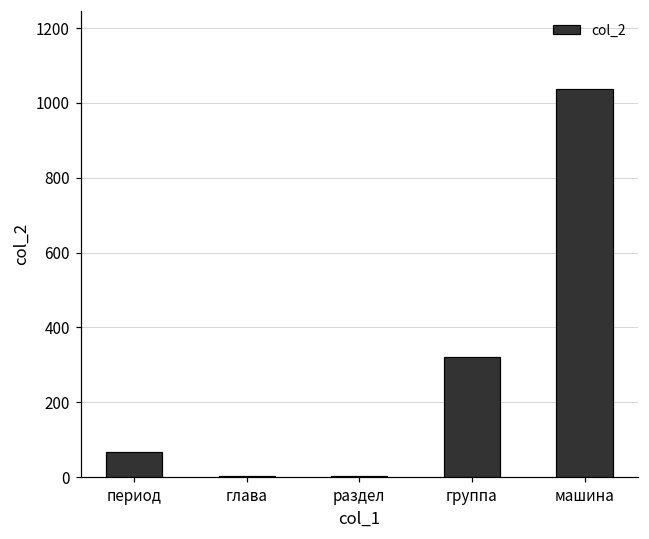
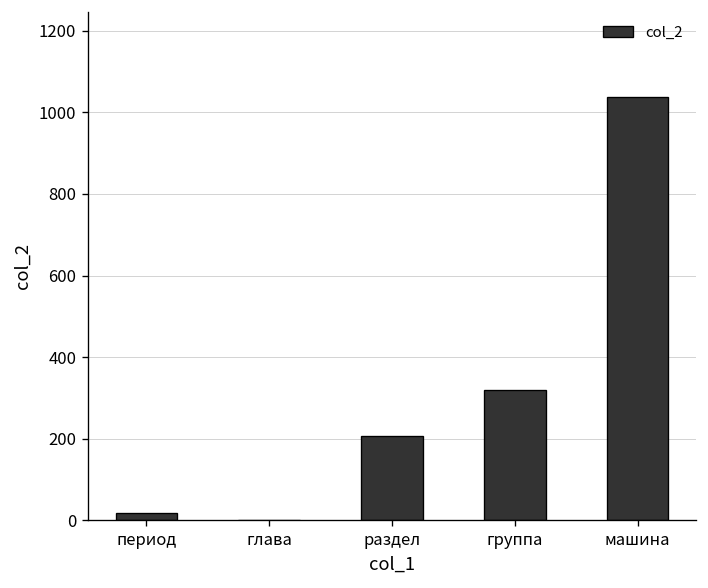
период: 70 -> 20
раздел: 0 -> 210
